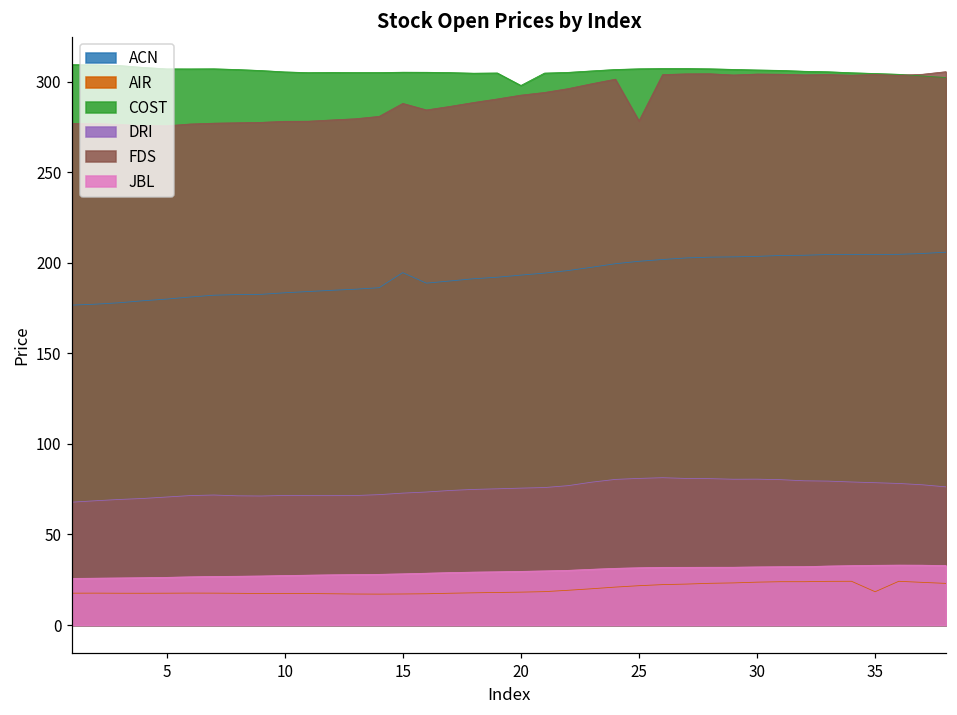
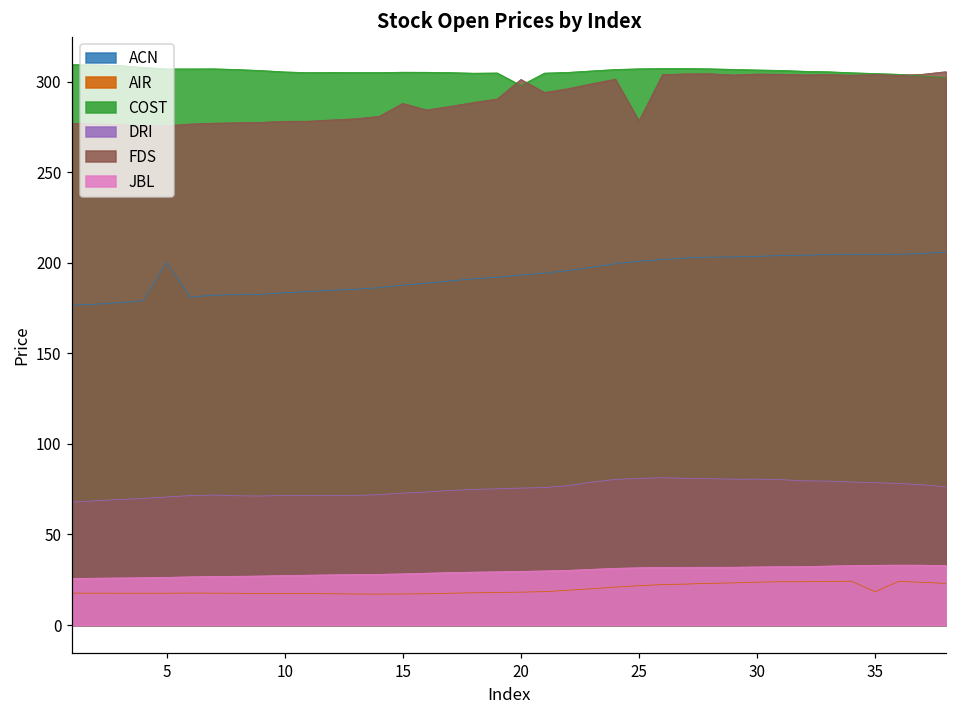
ACN, 5: 180 -> 200
ACN, 15: 195 -> 188
FDS, 20: 293 -> 301
